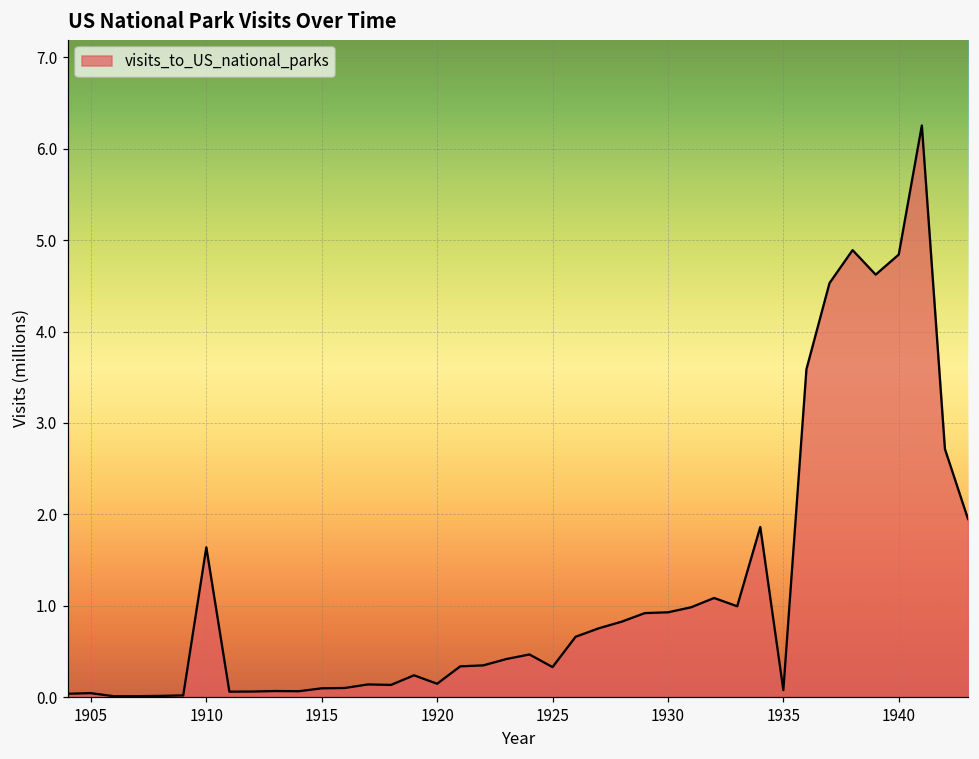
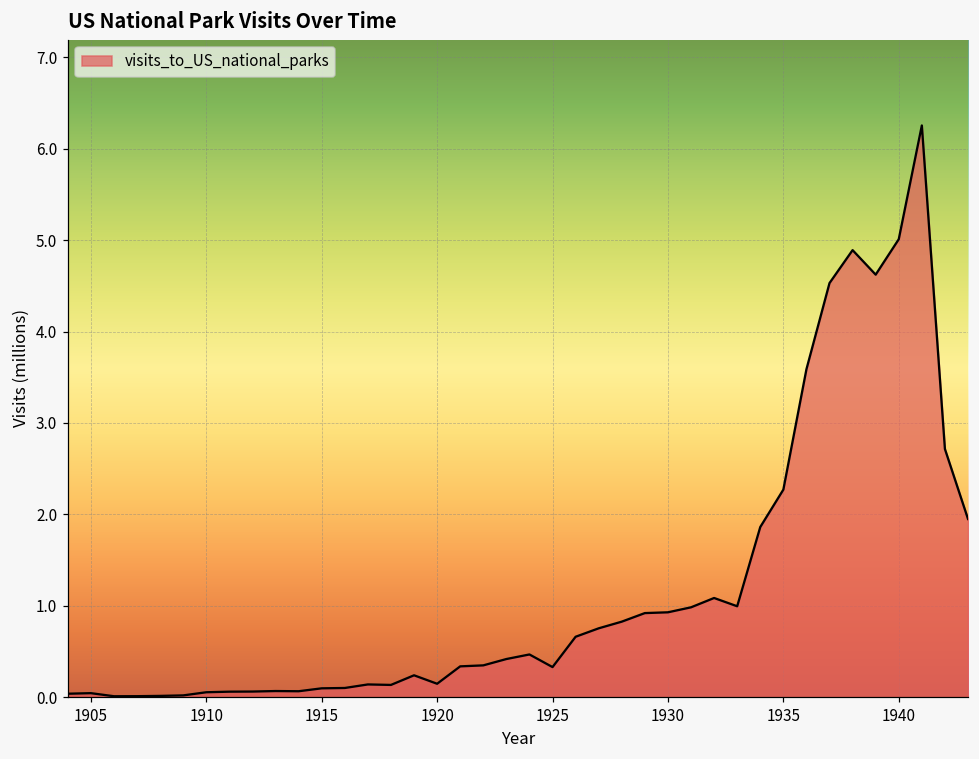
1910: 1.6 -> 0.1
1935: 0.1 -> 2.3
1940: 4.8 -> 5.0
